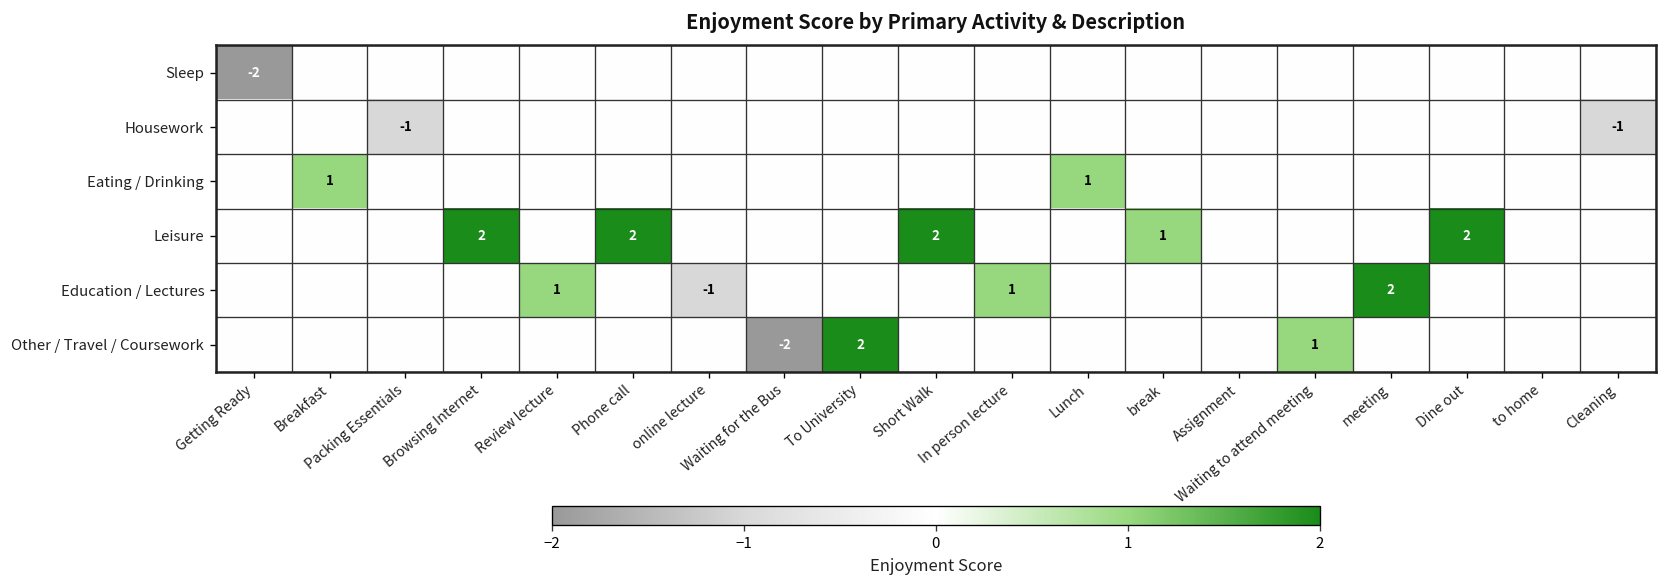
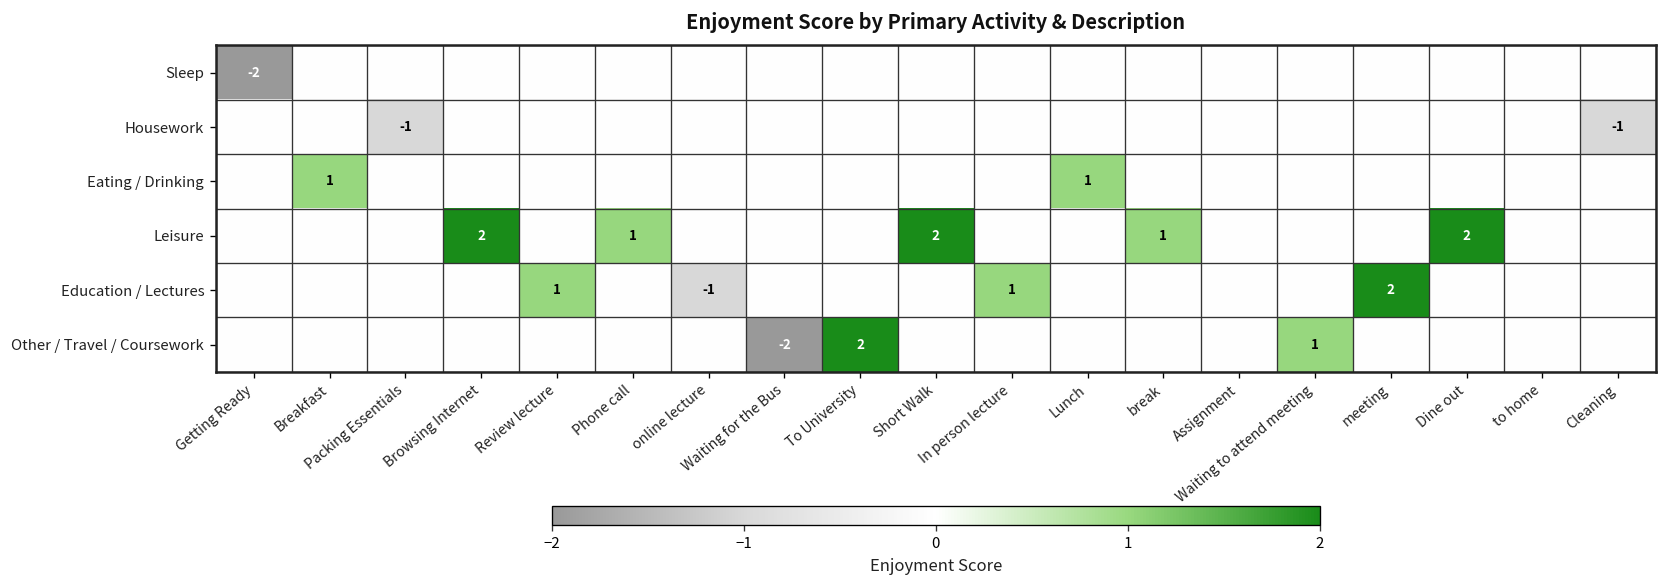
Leisure, Phone call: 2 -> 1
